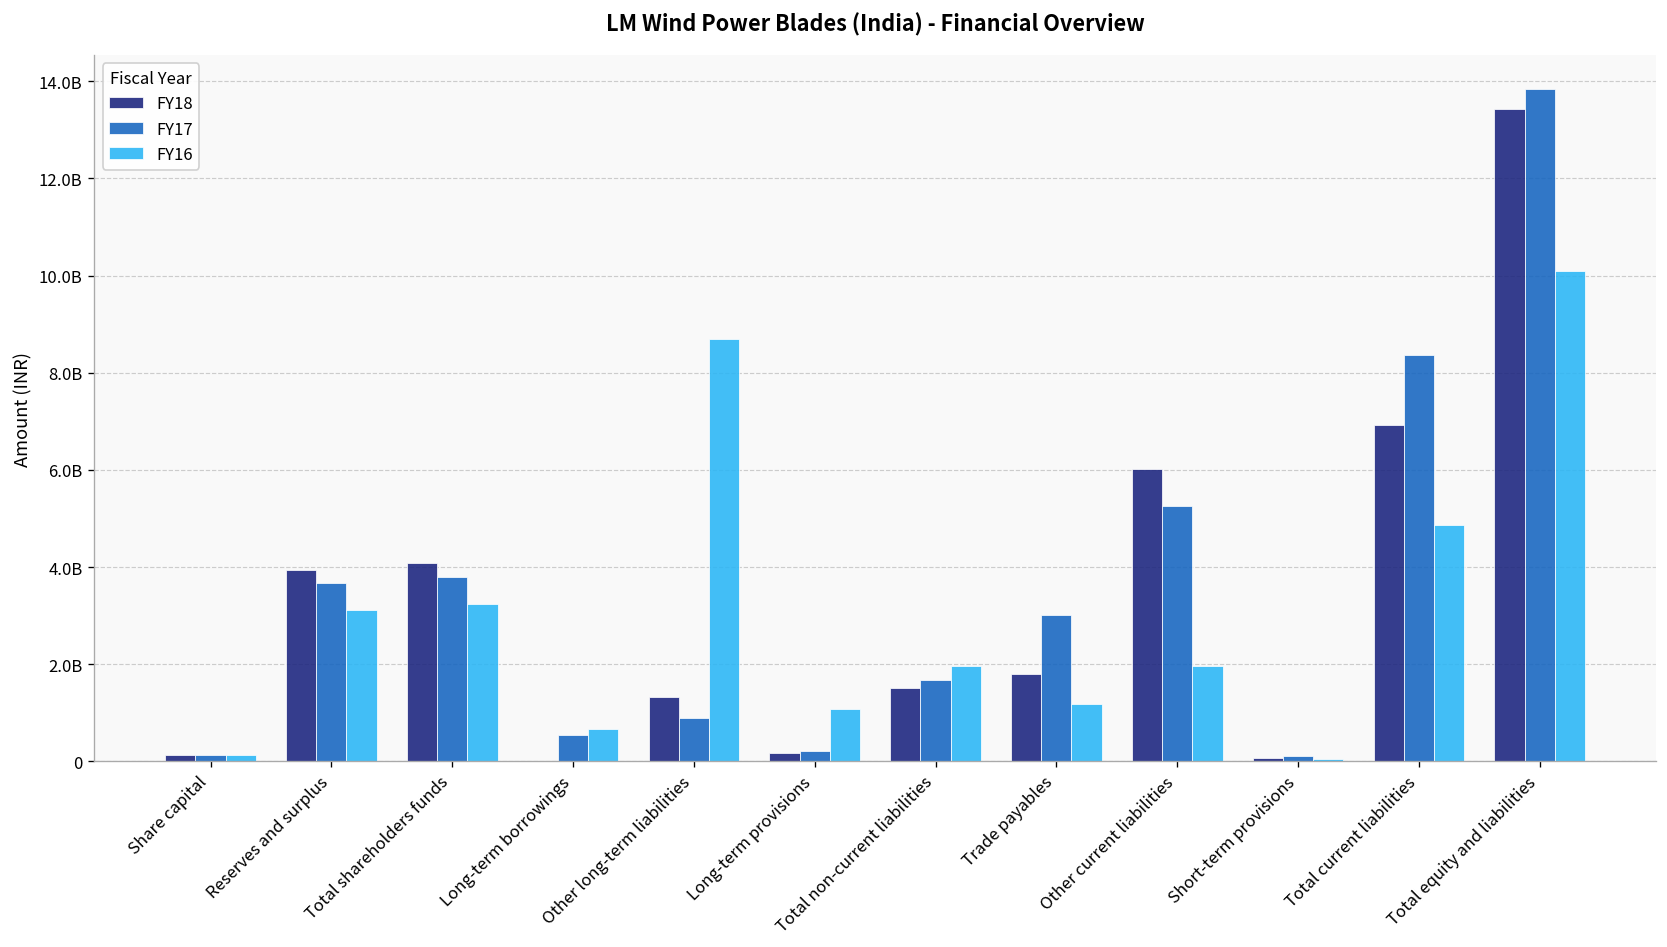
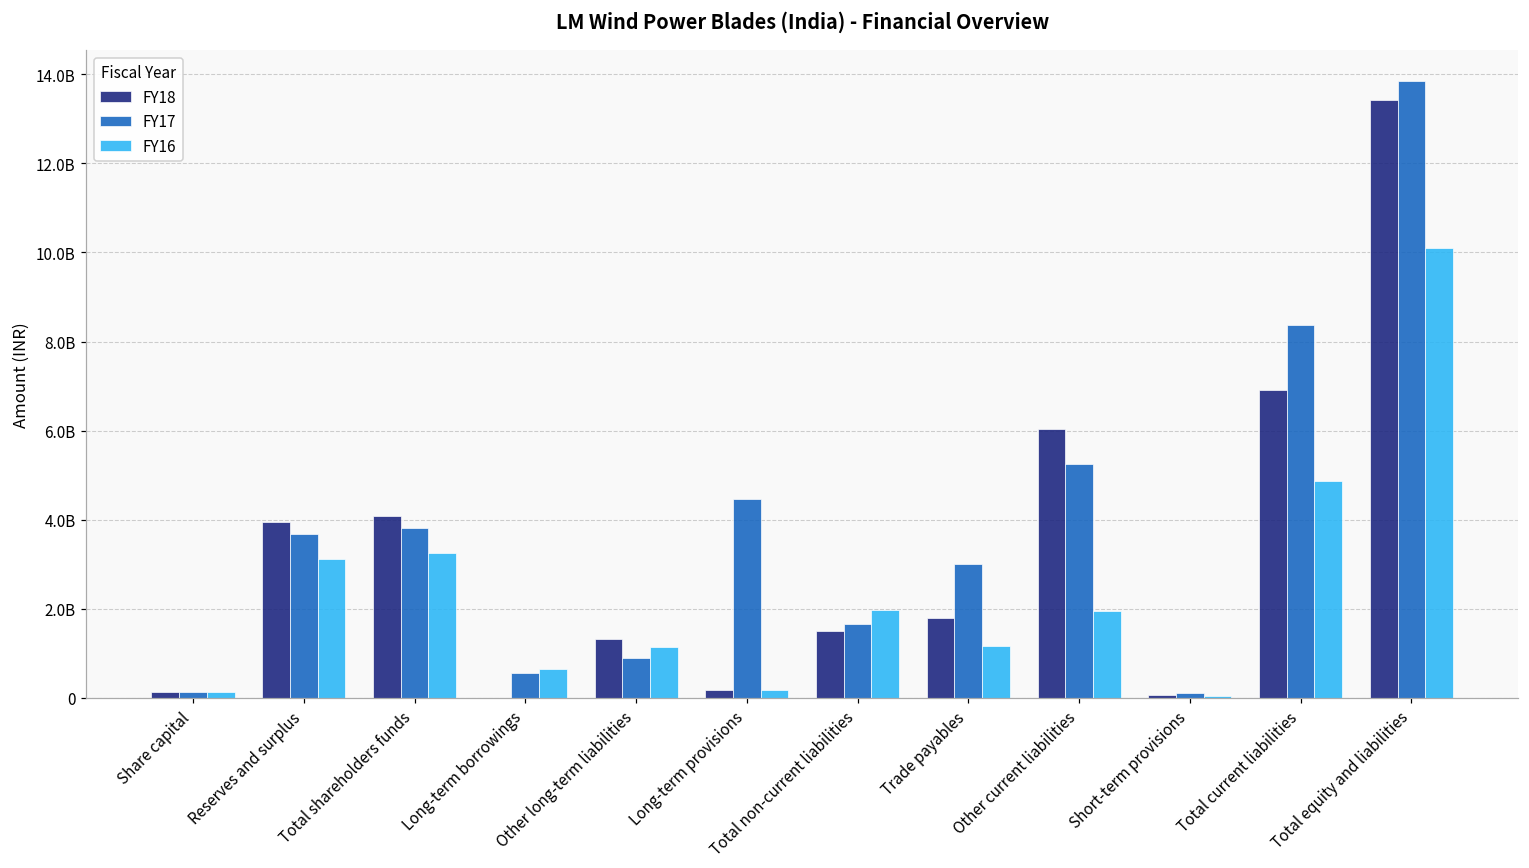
FY16, Other long-term liabilities: 8700000000 -> 1100000000
FY17, Long-term provisions: 200000000 -> 4500000000
FY16, Long-term provisions: 1100000000 -> 200000000
